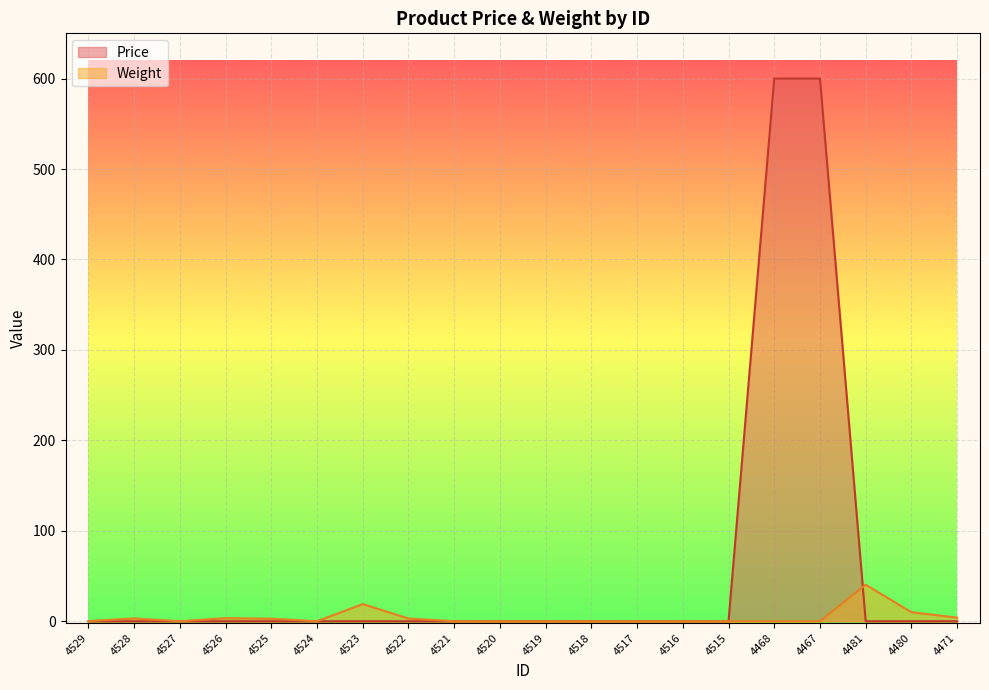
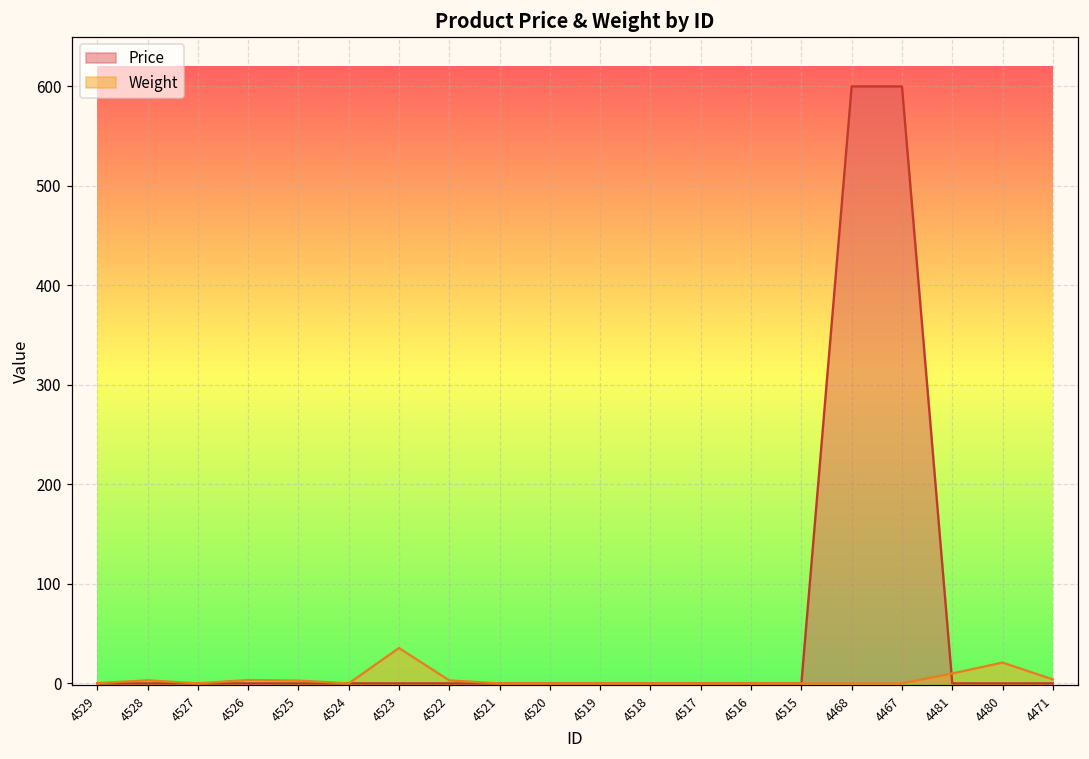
Weight, 4523: 20 -> 40
Weight, 4481: 40 -> 10
Weight, 4480: 10 -> 20
